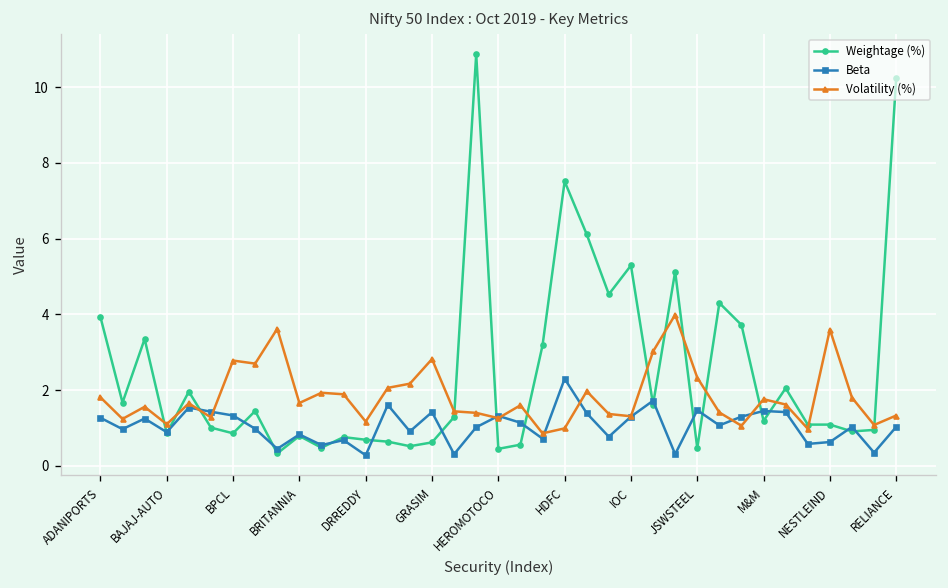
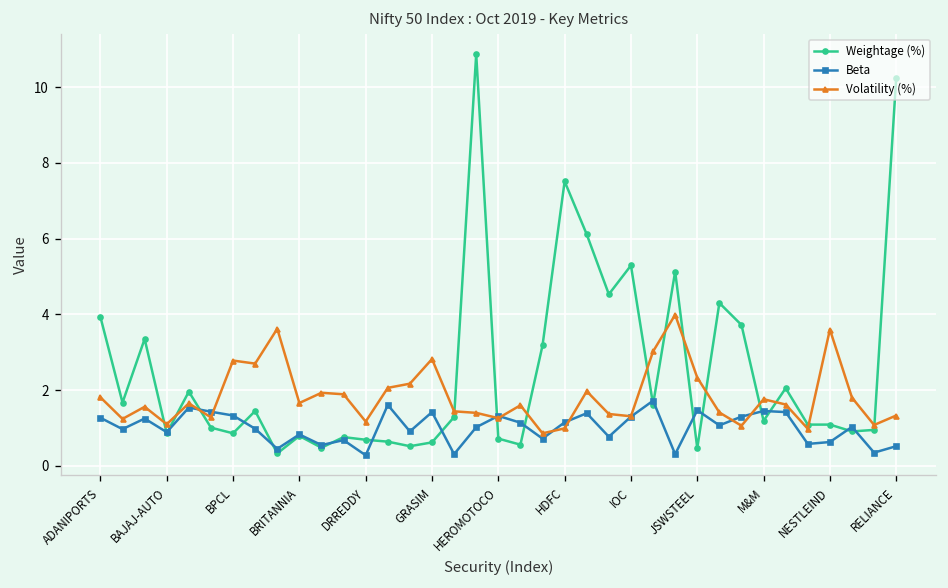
Weightage (%), HEROMOTOCO: 0.5 -> 0.7
Beta, HDFC: 2.3 -> 1.2
Beta, RELIANCE: 1.0 -> 0.5
